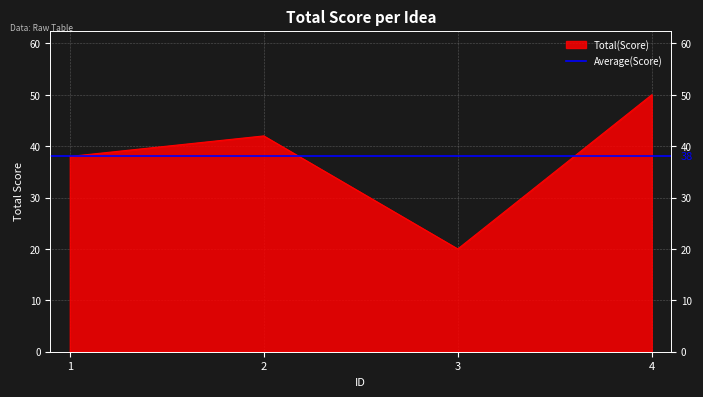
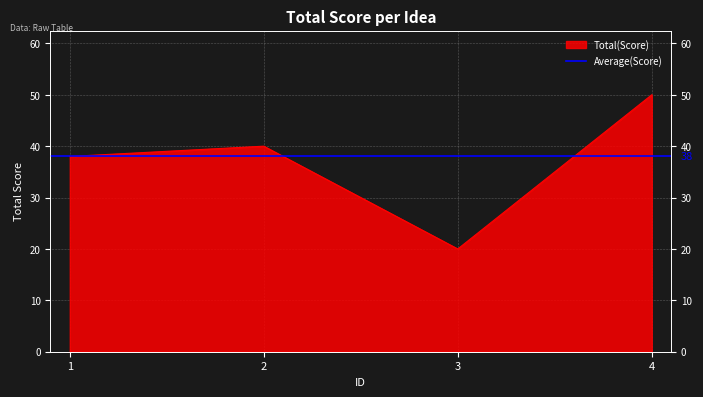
2: 42 -> 40
